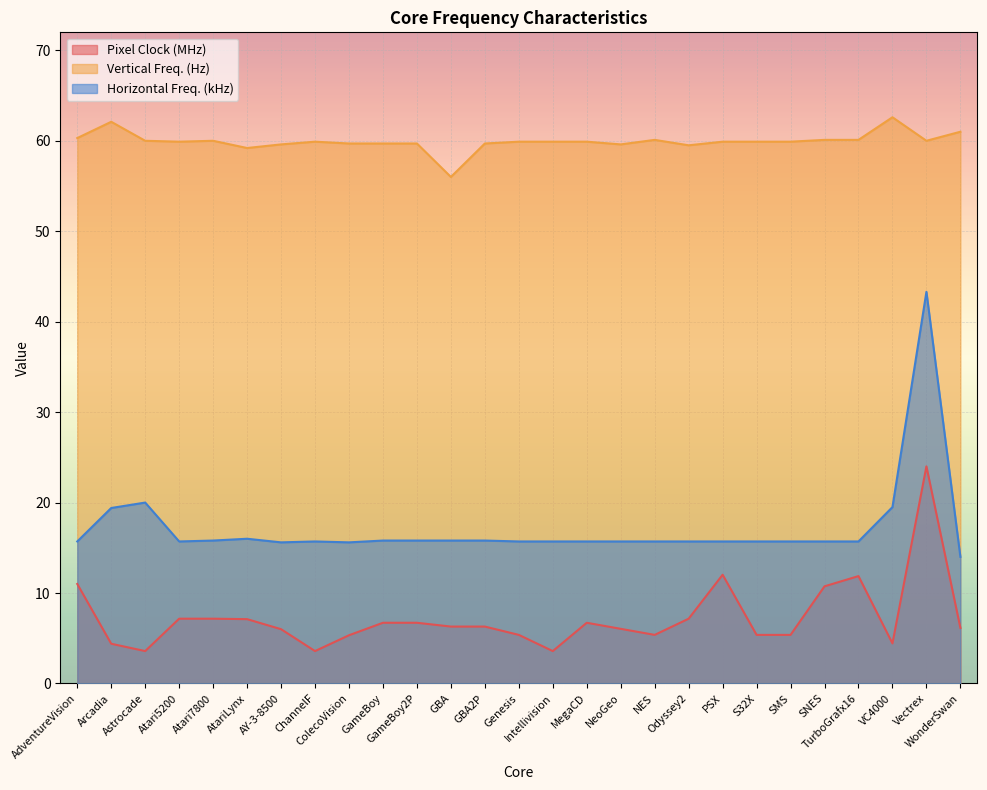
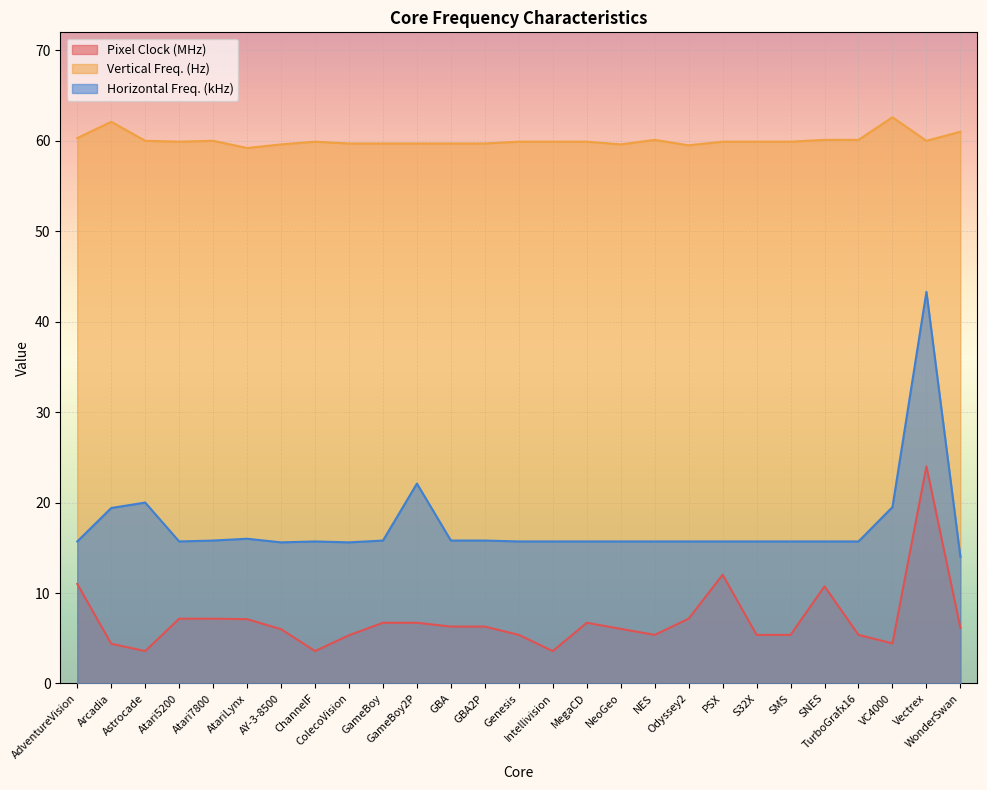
Horizontal Freq. (kHz), GameBoy2P: 16 -> 22
Vertical Freq. (Hz), GBA: 56 -> 60
Pixel Clock (MHz), TurboGrafx16: 12 -> 5
